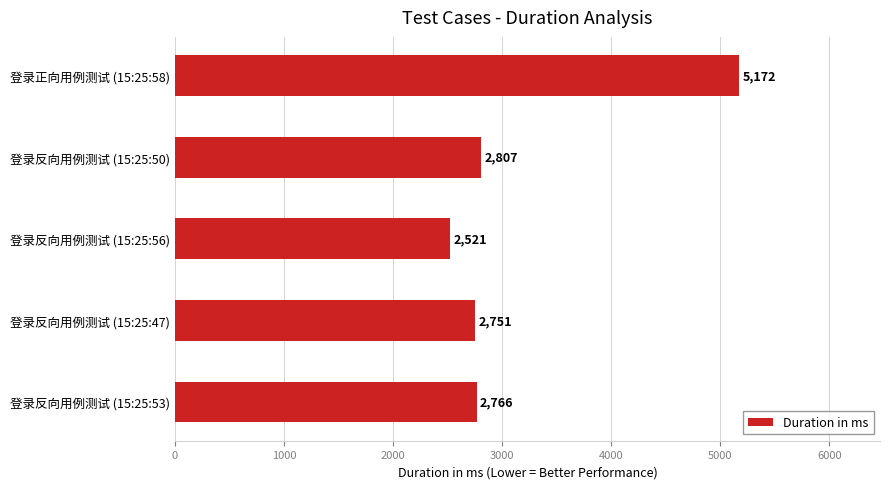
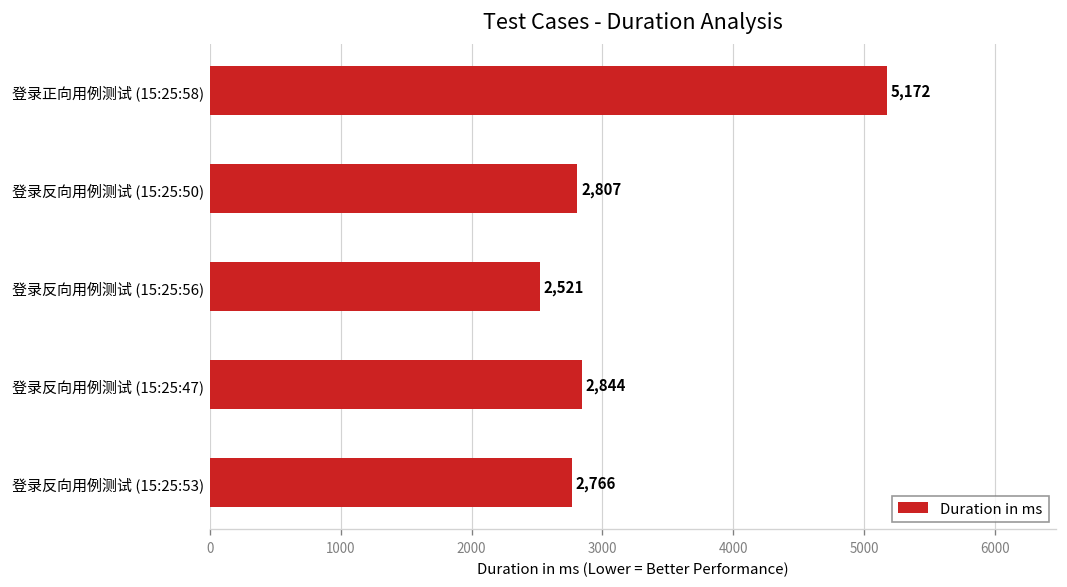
登录反向用例测试 (15:25:47): 2,751 -> 2,844
